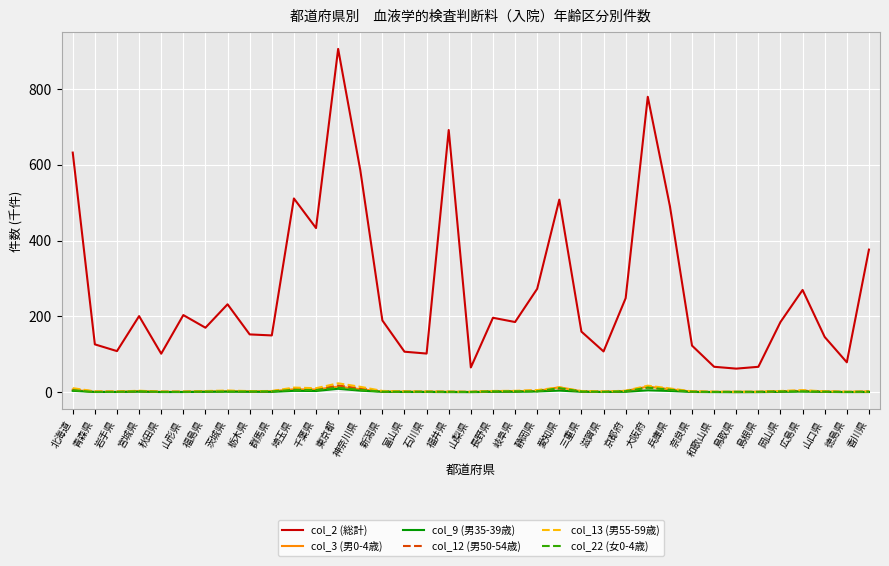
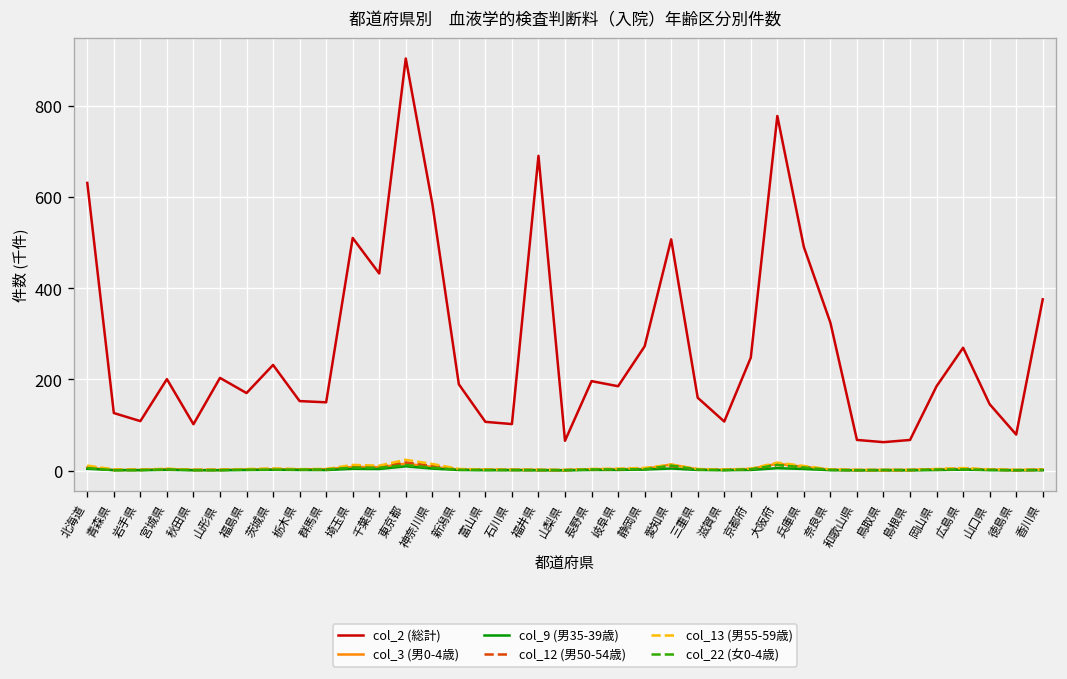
col_2 (総計), 奈良県: 120 -> 320
